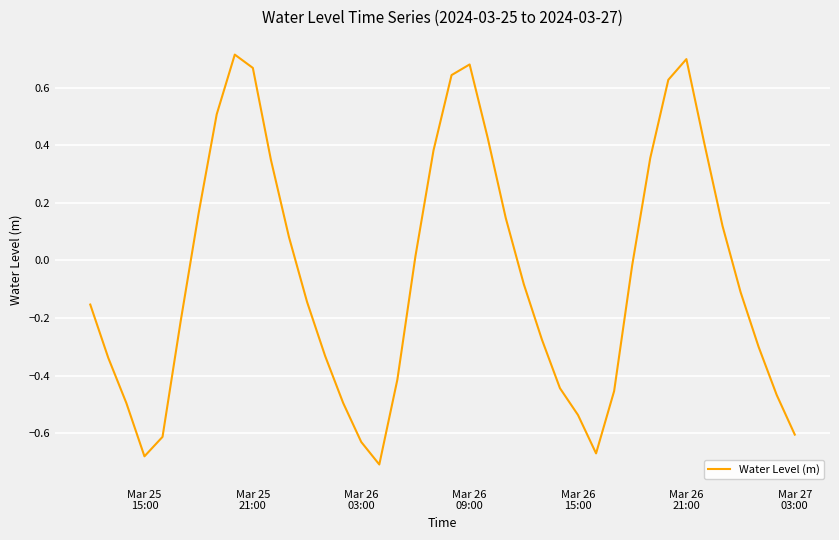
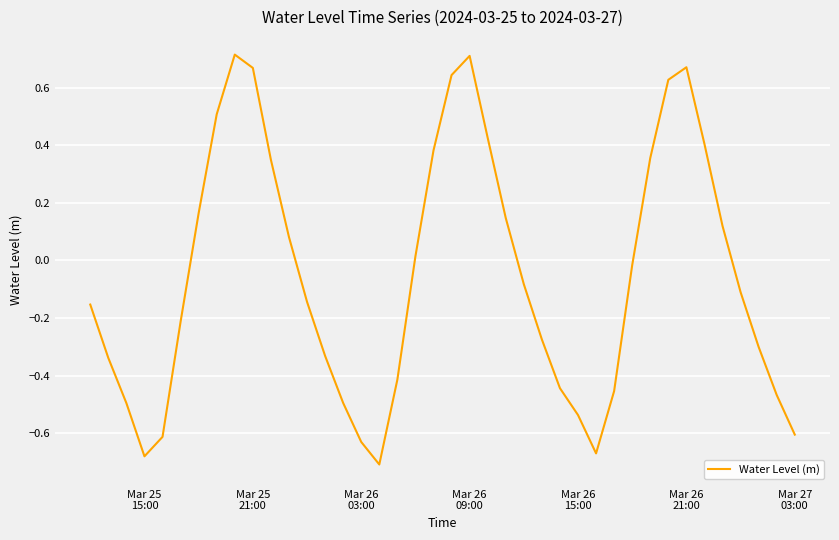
Mar 26 09:00: 0.68 -> 0.71
Mar 26 21:00: 0.70 -> 0.67
